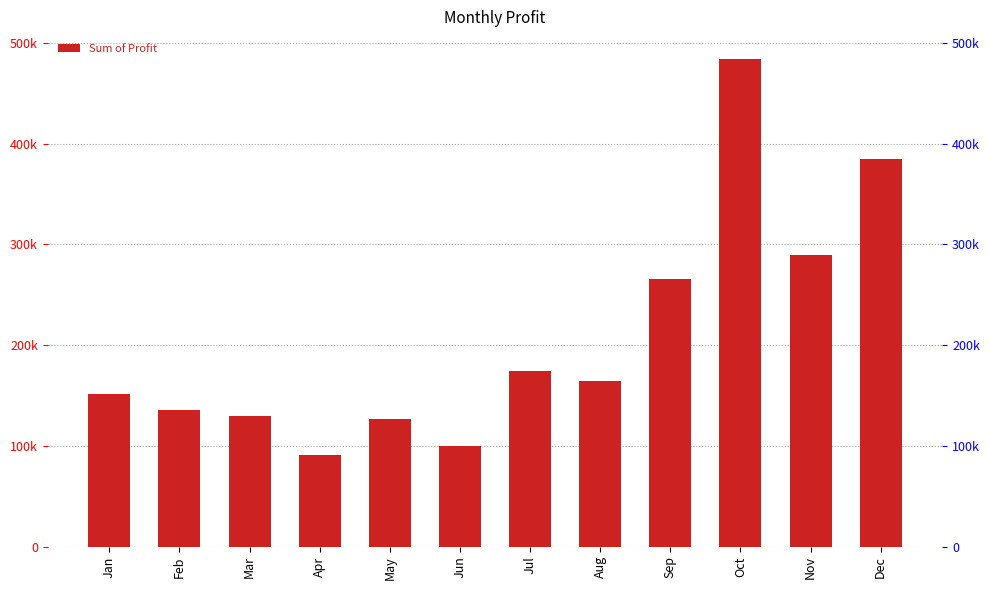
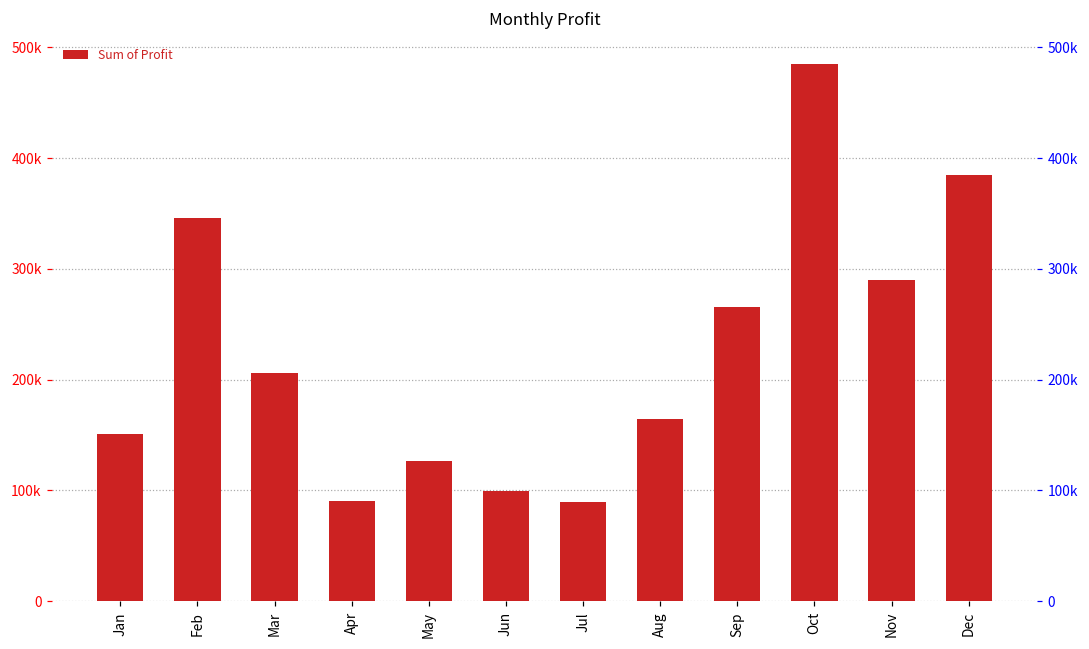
Feb: 136000 -> 346000
Mar: 129000 -> 206000
Jul: 174000 -> 90000
